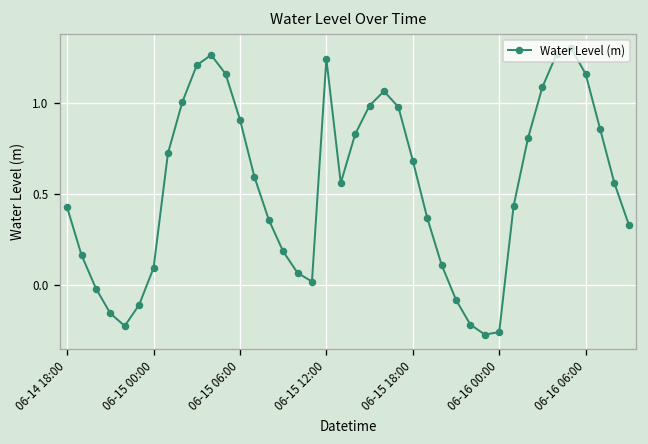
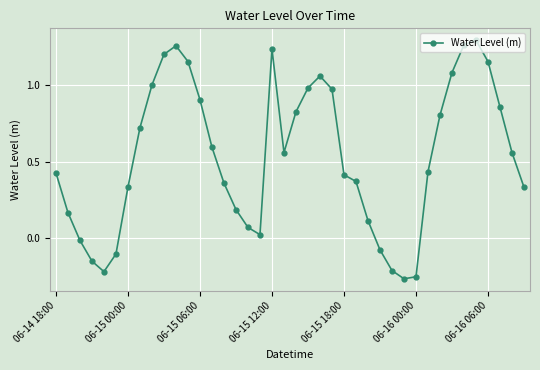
06-15 00:00: 0.09 -> 0.33
06-15 18:00: 0.68 -> 0.41
